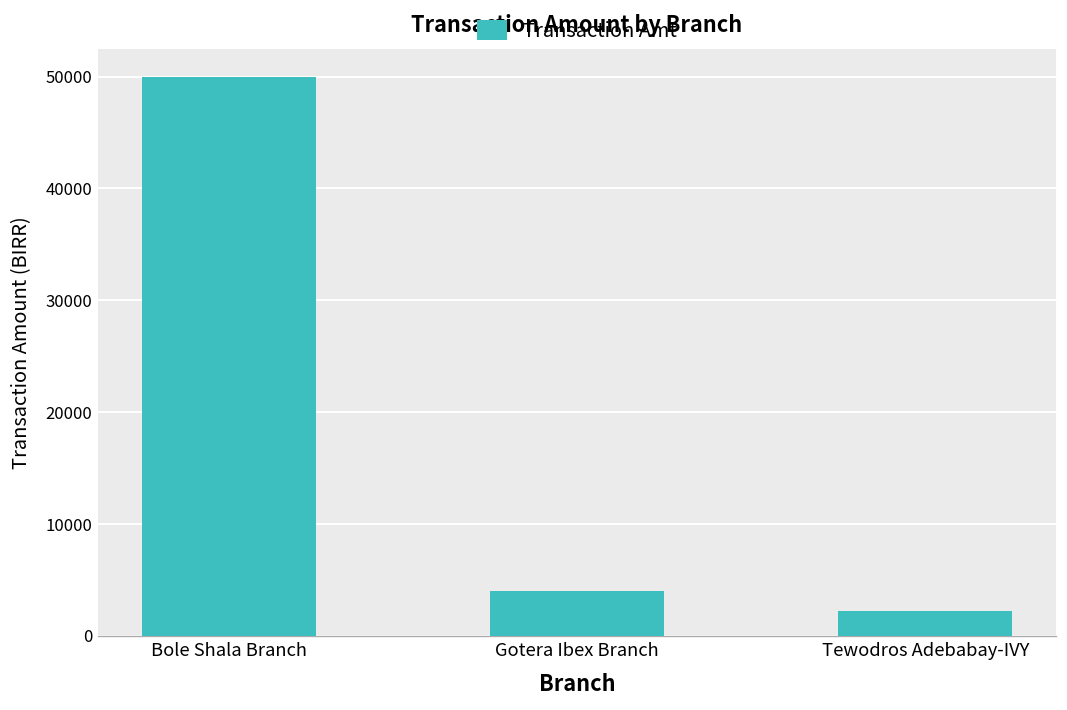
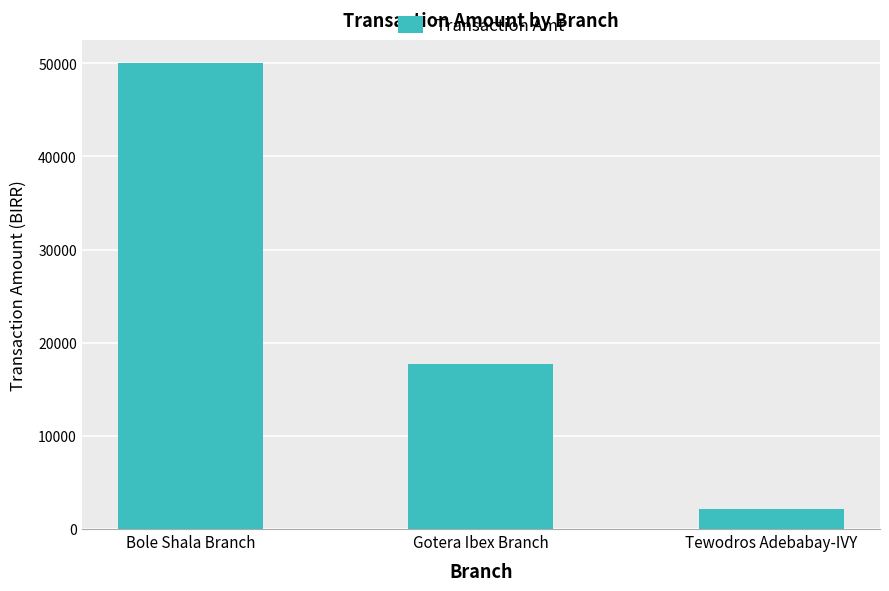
Gotera Ibex Branch: 4000 -> 18000
